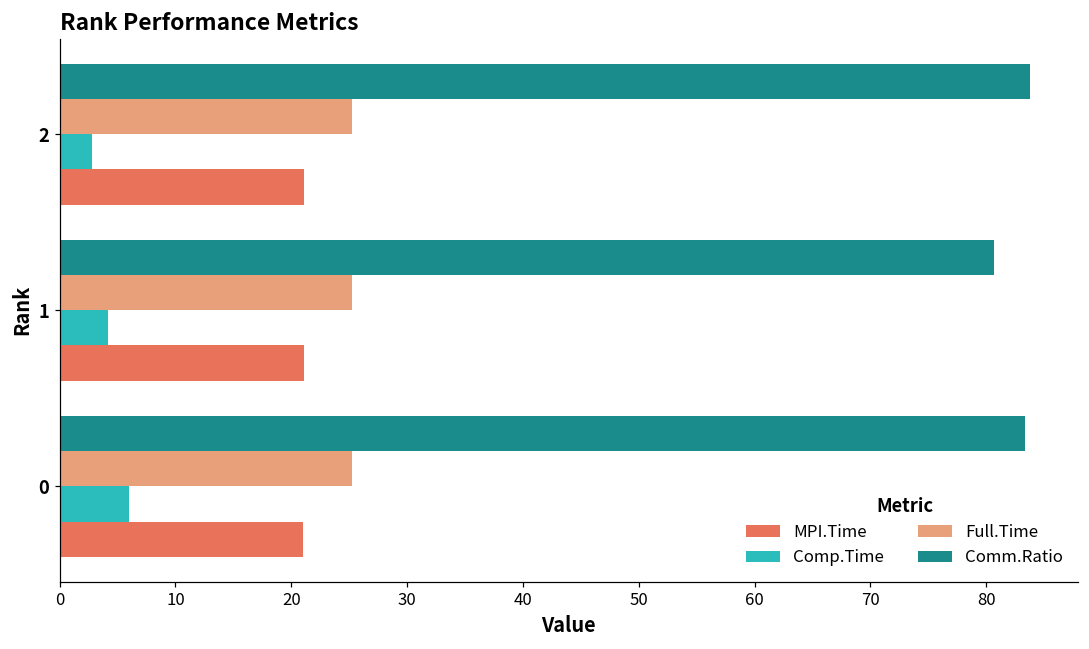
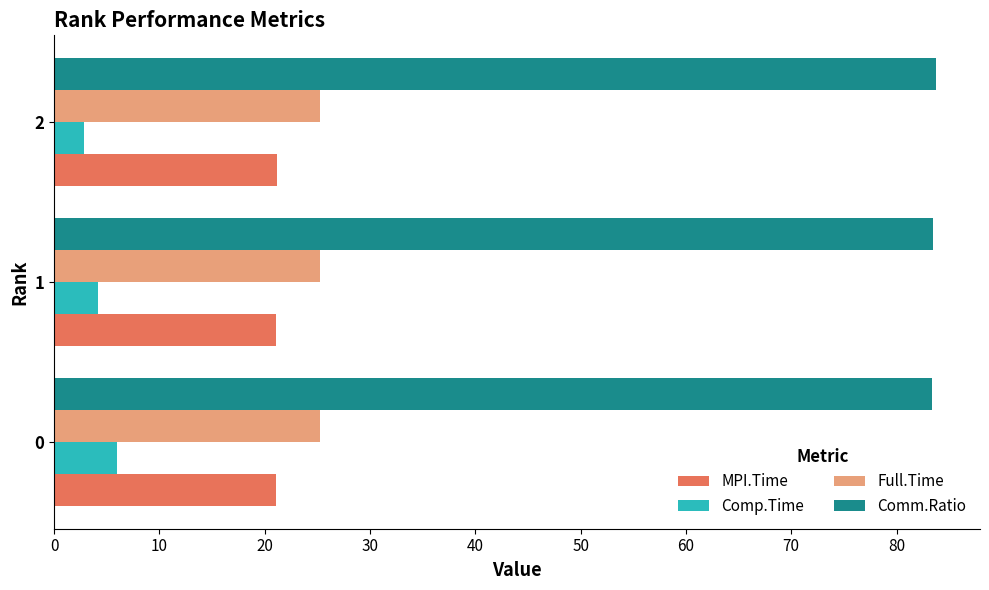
Comm.Ratio, 1: 80.7 -> 83.5
